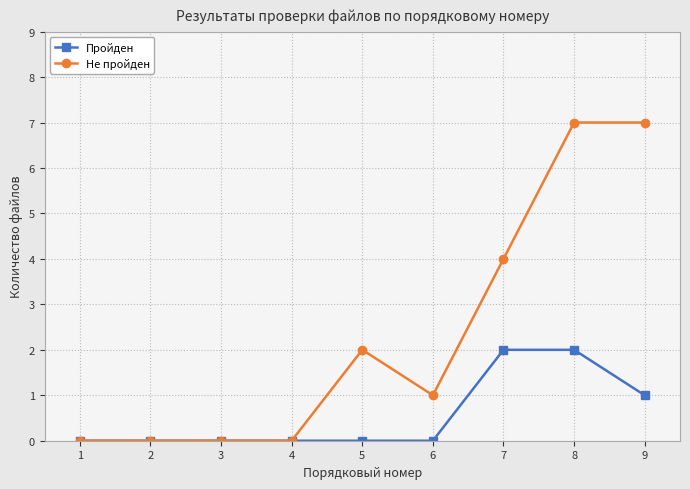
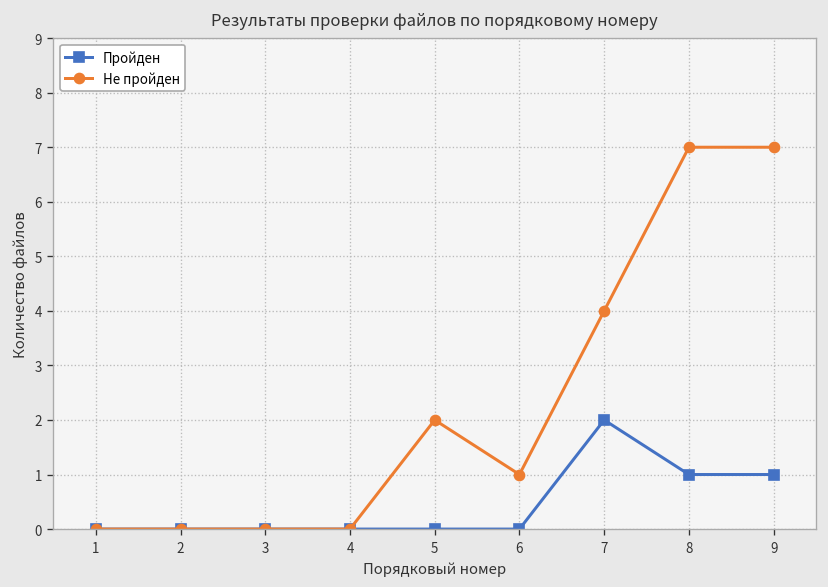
Пройден, 8: 2 -> 1
